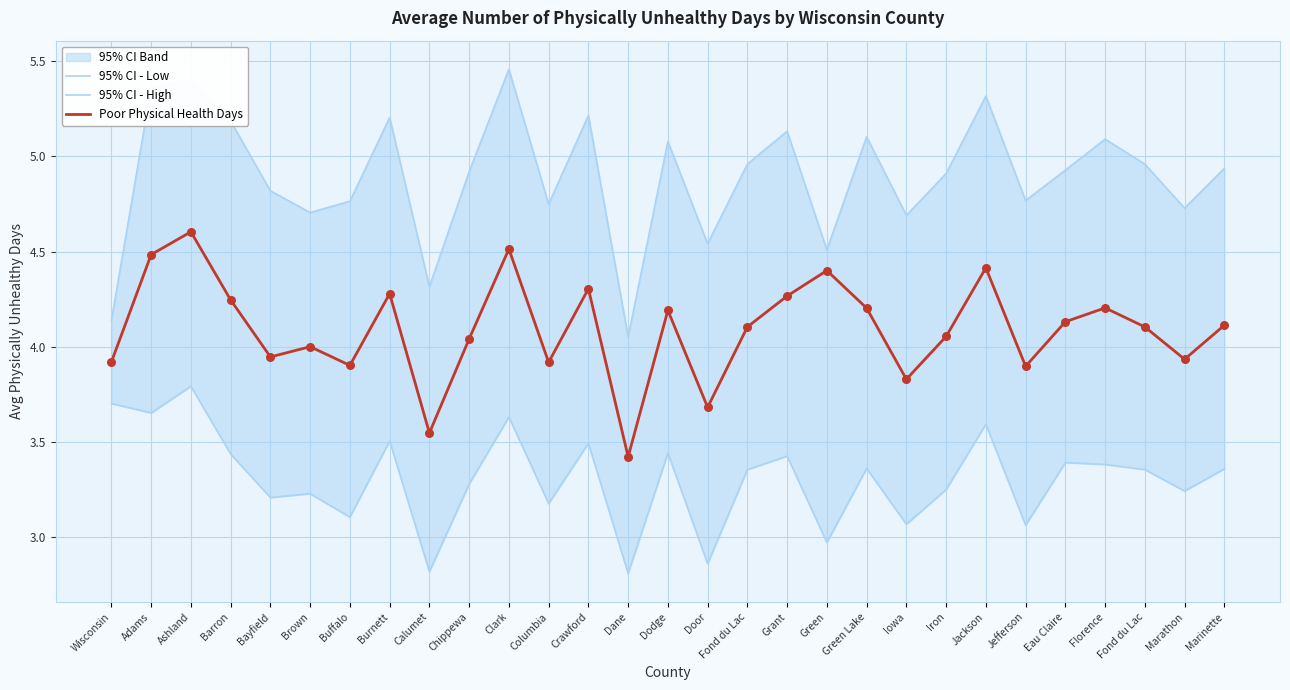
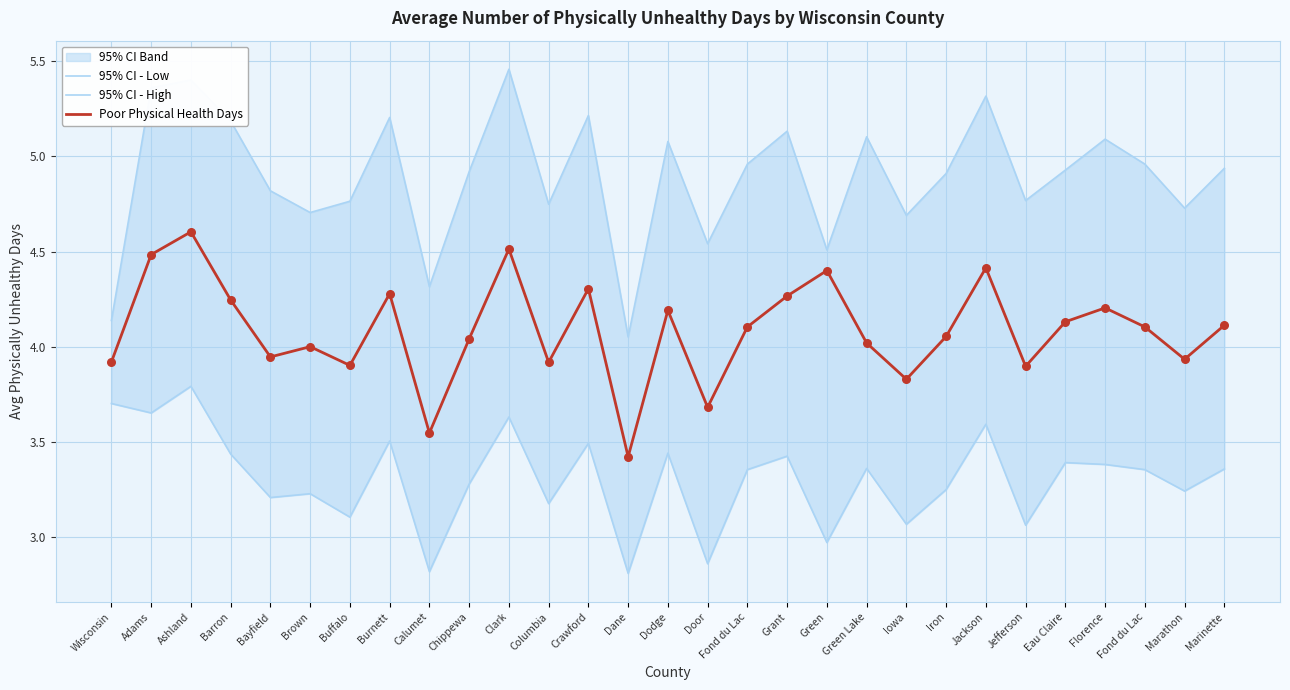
Poor Physical Health Days, Green Lake: 4.20 -> 4.02
